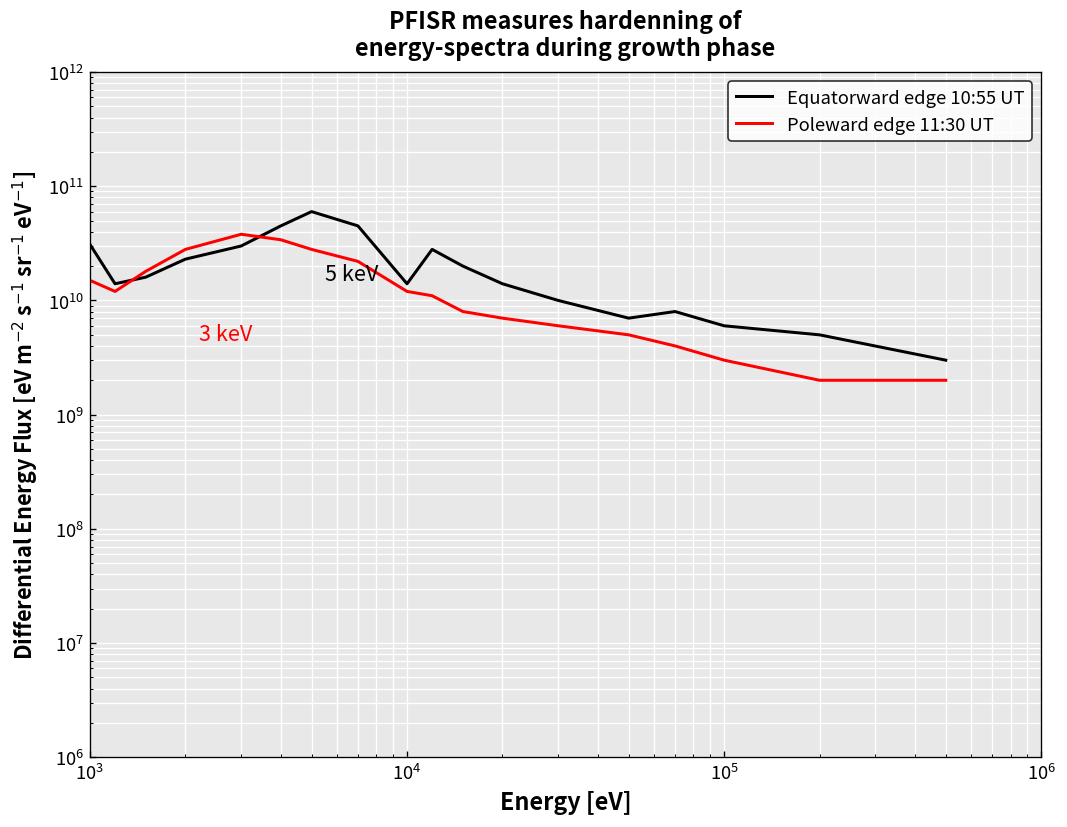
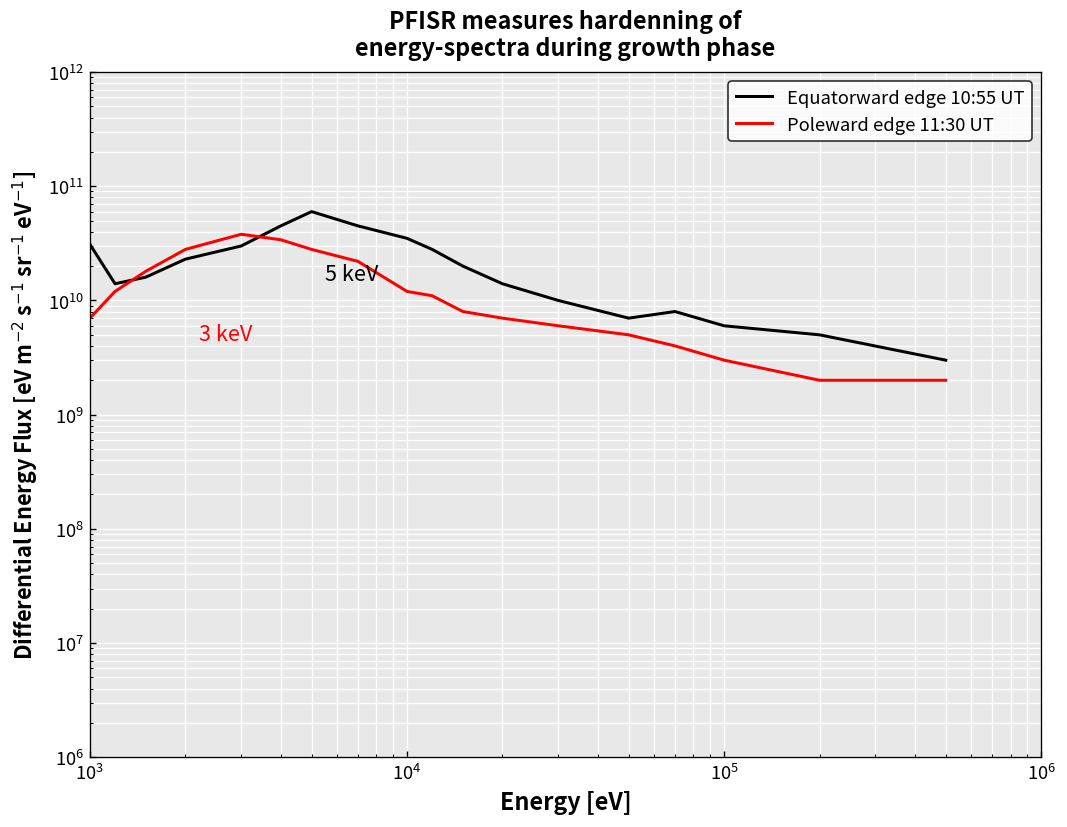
Poleward edge 11:30 UT, 10^3: 15000000000 -> 7000000000
Equatorward edge 10:55 UT, 10^4: 14000000000 -> 35000000000
